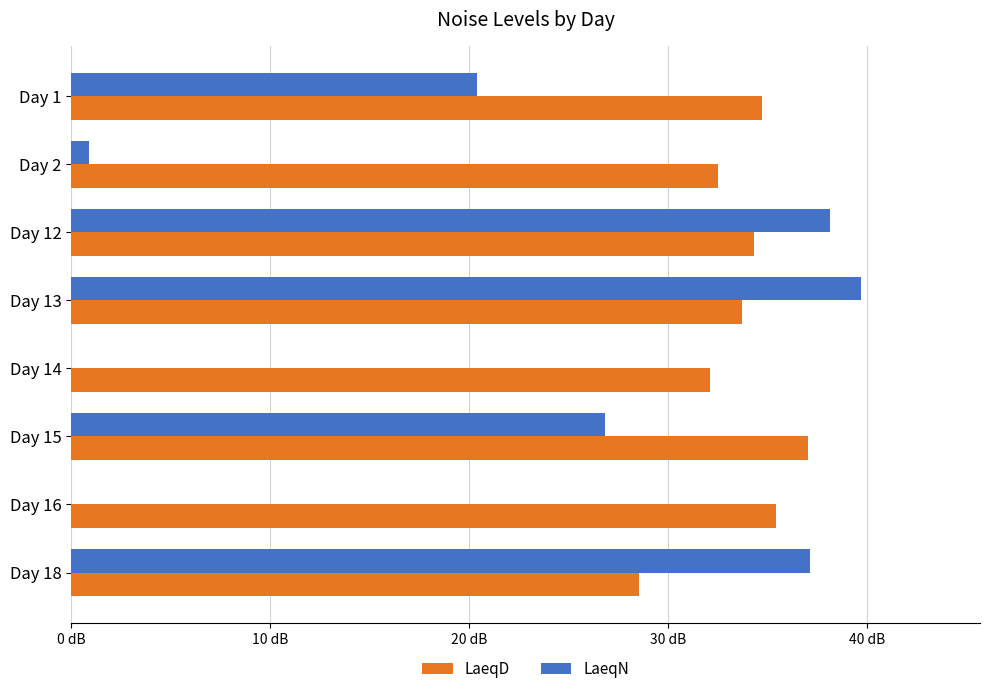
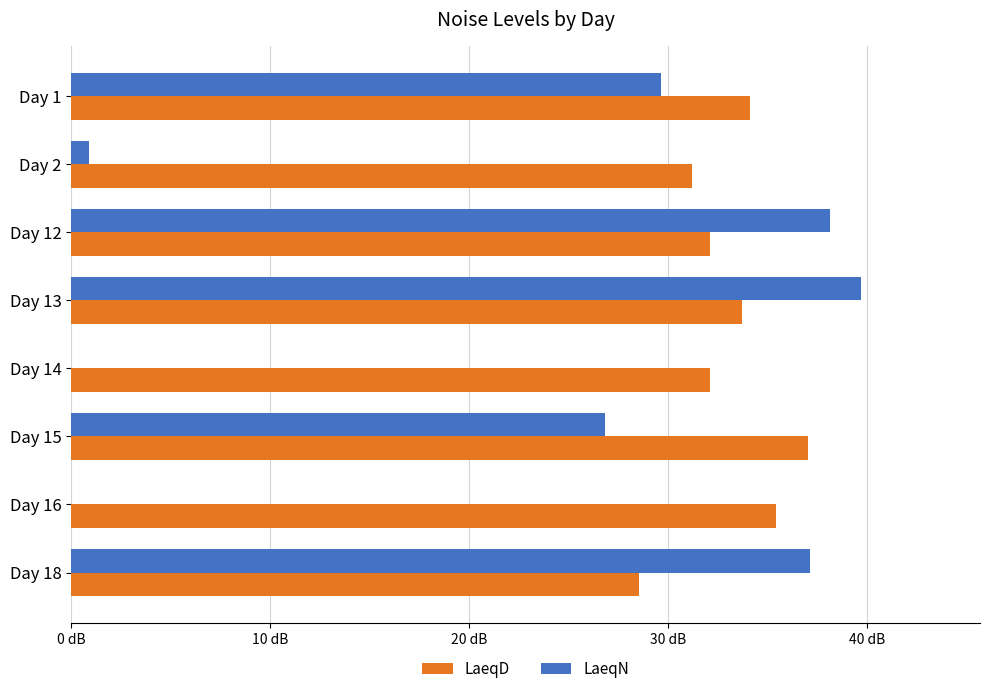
LaeqN, Day 1: 20.4 dB -> 29.6 dB
LaeqD, Day 1: 34.7 dB -> 34.1 dB
LaeqD, Day 2: 32.5 dB -> 31.2 dB
LaeqD, Day 12: 34.3 dB -> 32.1 dB
